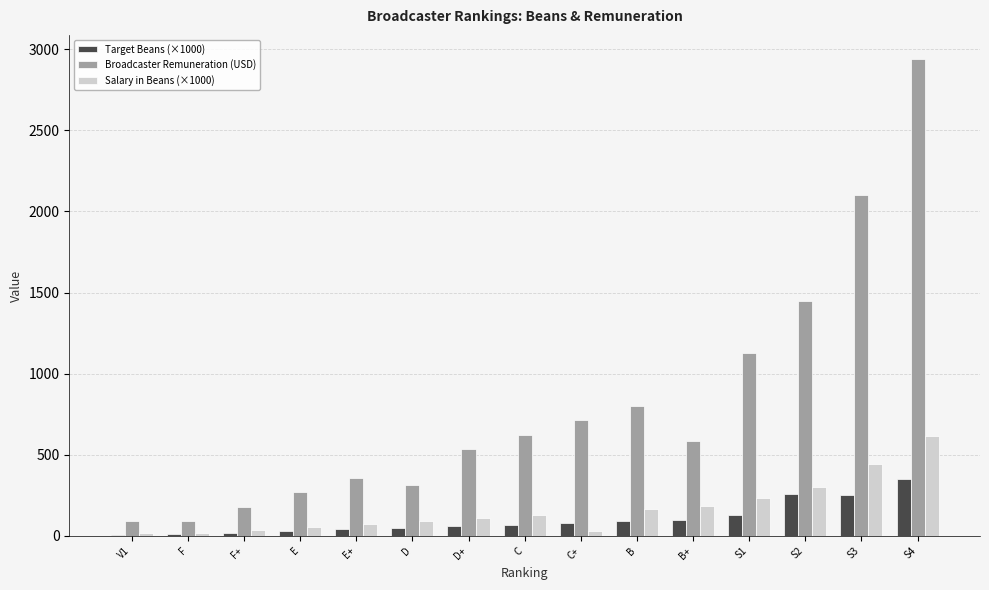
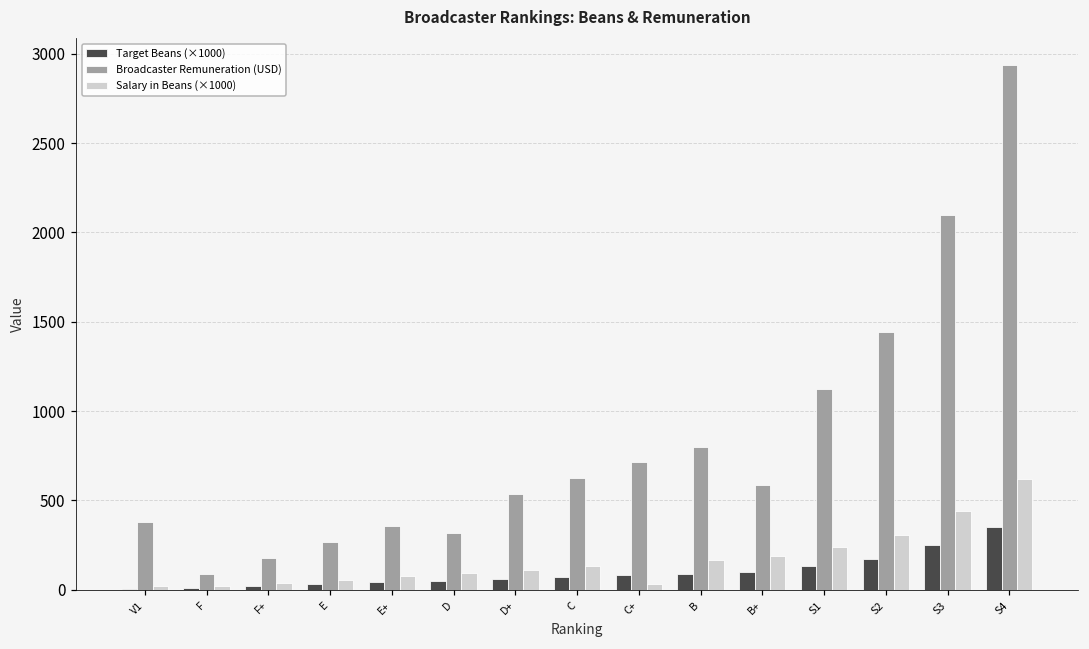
Broadcaster Remuneration (USD), V1: 90 -> 380
Target Beans (×1000), S2: 260 -> 170
